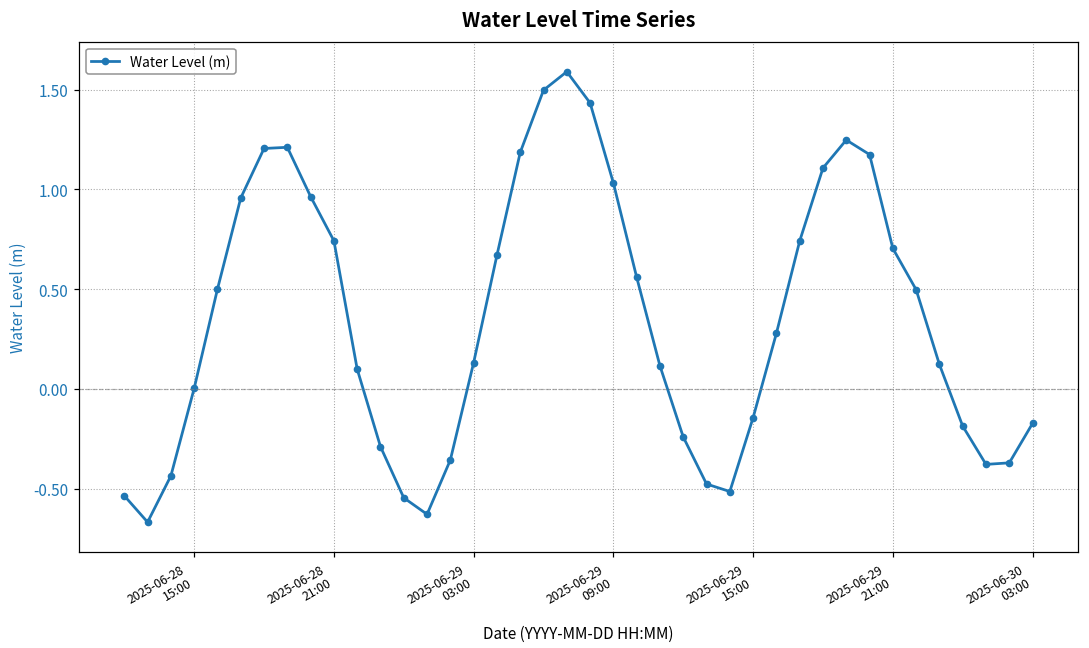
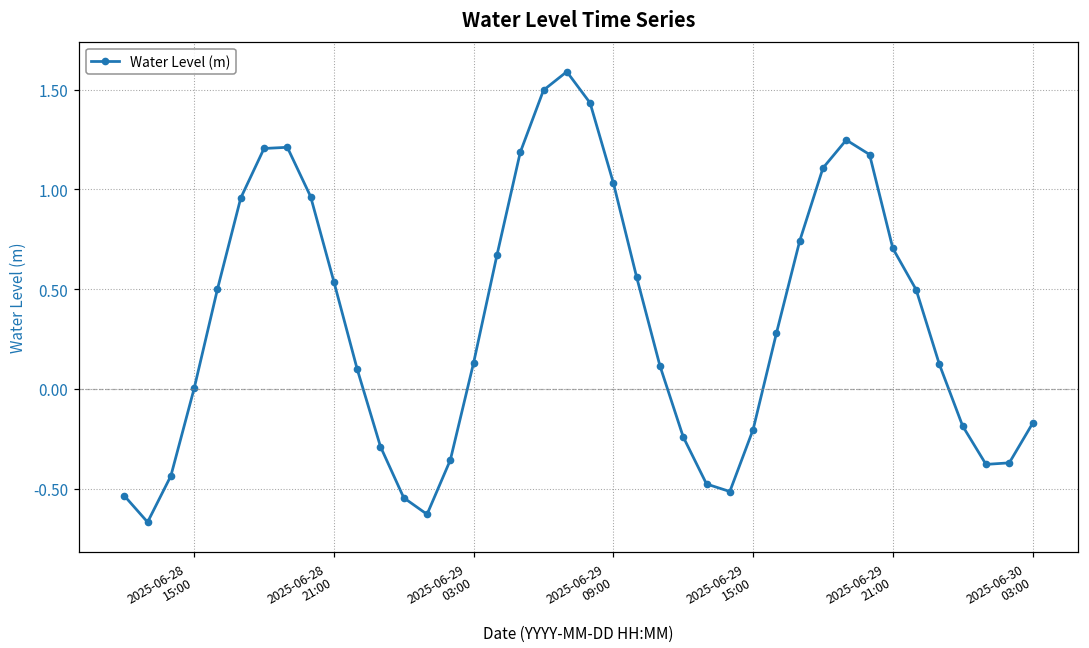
2025-06-28 21:00: 0.74 -> 0.54
2025-06-29 15:00: -0.14 -> -0.20
